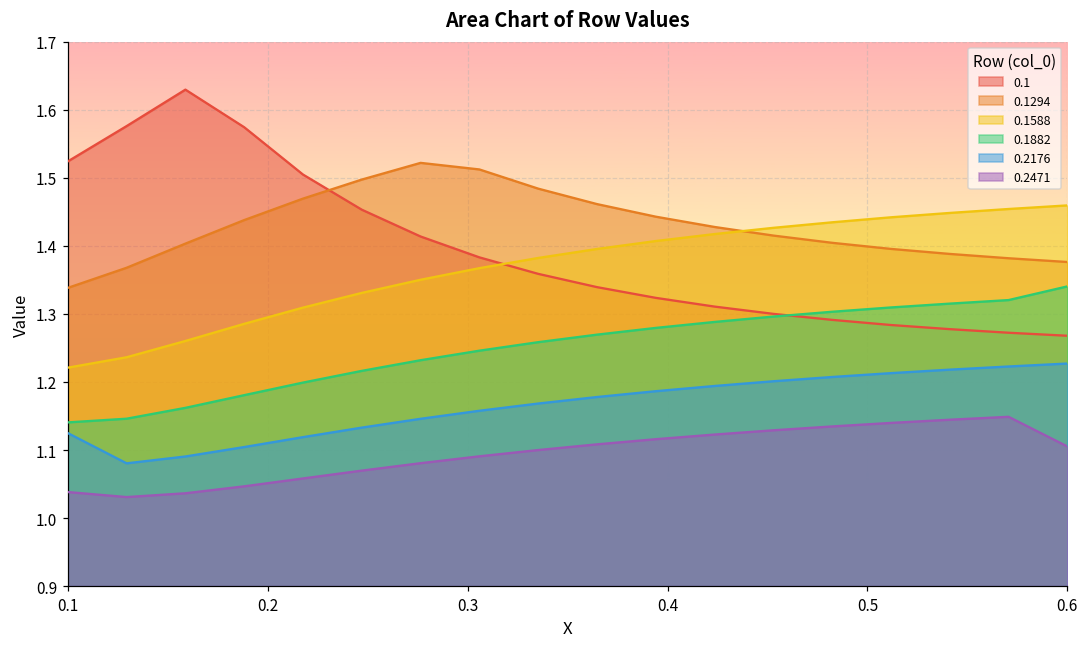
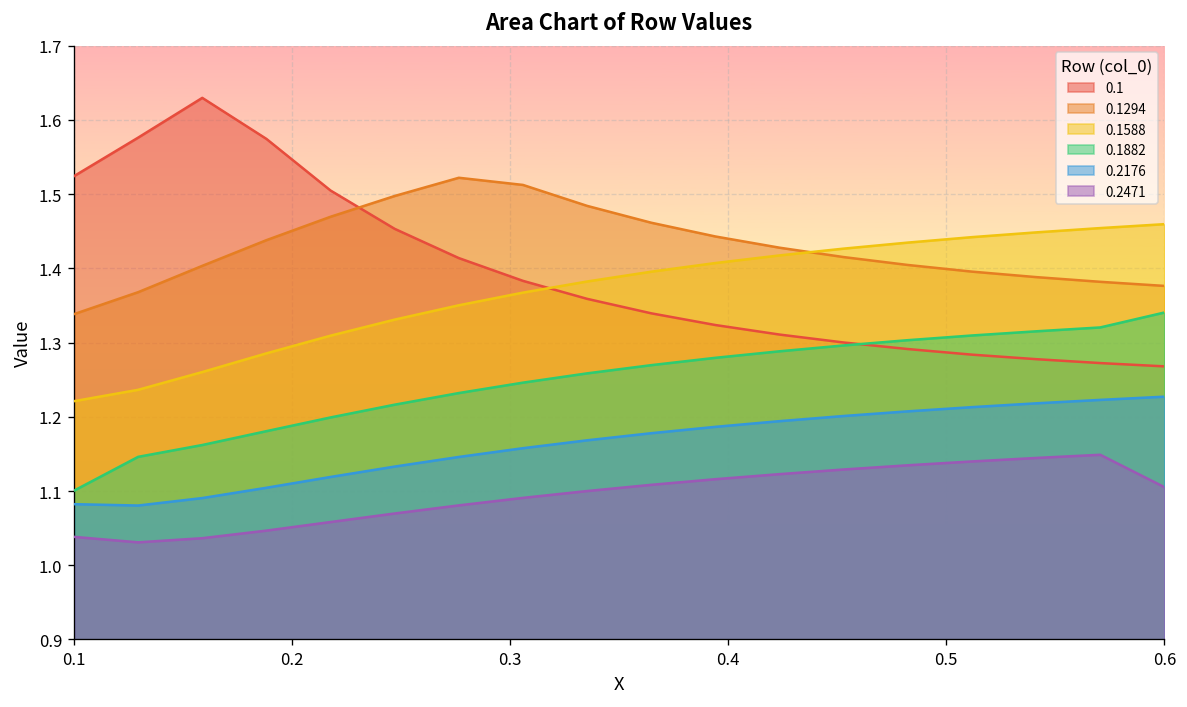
0.1882, 0.1: 1.14 -> 1.10
0.2176, 0.1: 1.12 -> 1.08
